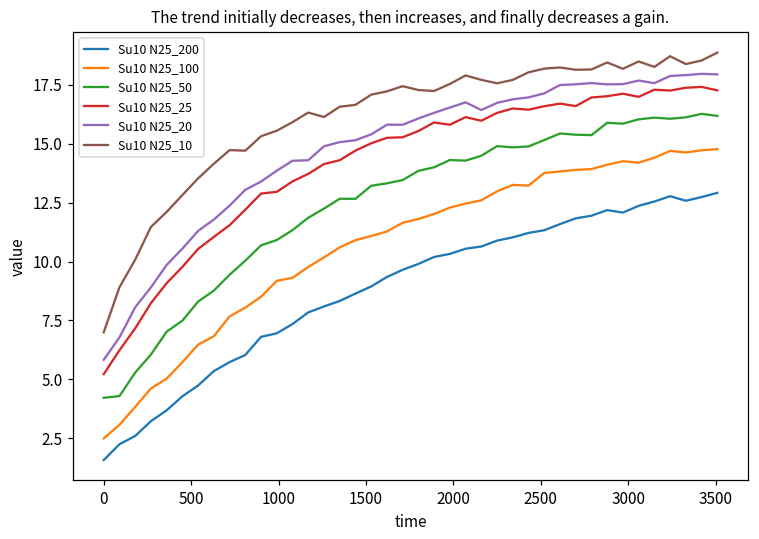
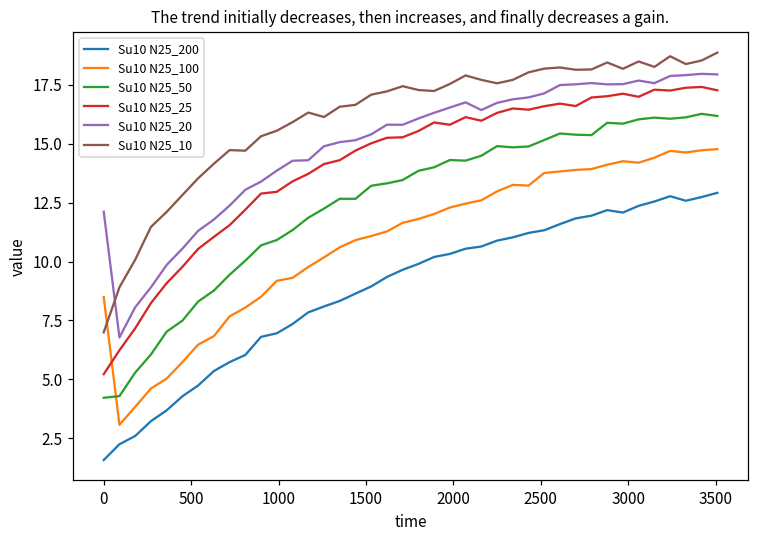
Su10 N25_100, 0: 2.5 -> 8.5
Su10 N25_20, 0: 5.8 -> 12.1
